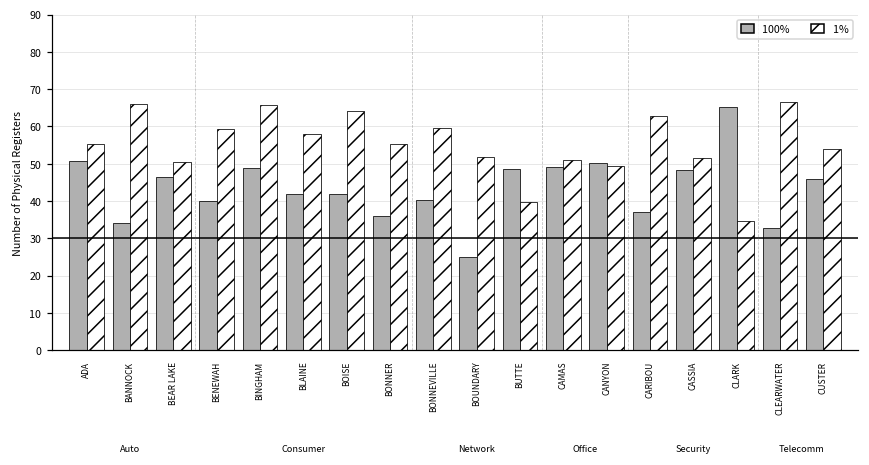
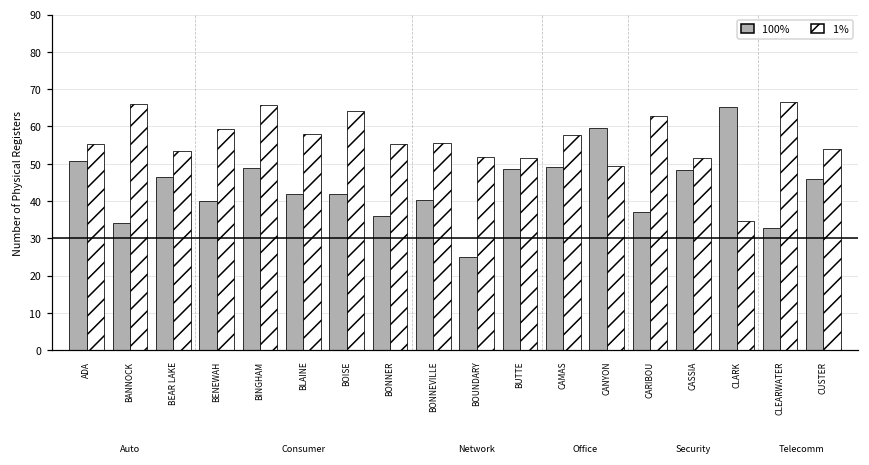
1%, BEAR LAKE: 51 -> 54
1%, BONNEVILLE: 60 -> 55
1%, BUTTE: 40 -> 51
1%, CAMAS: 51 -> 58
100%, CANYON: 50 -> 60
